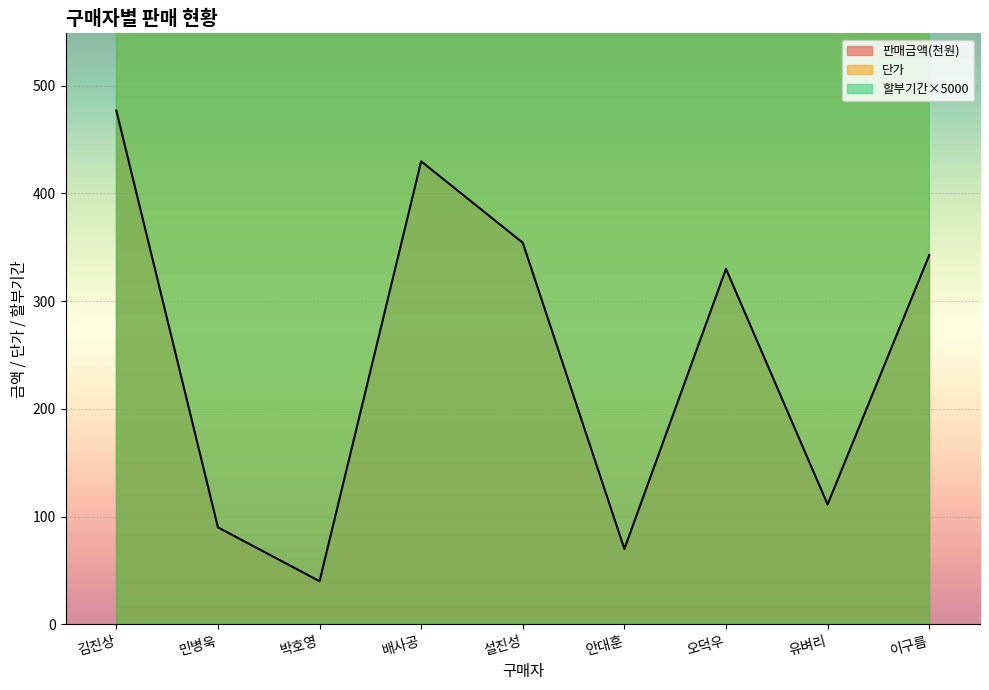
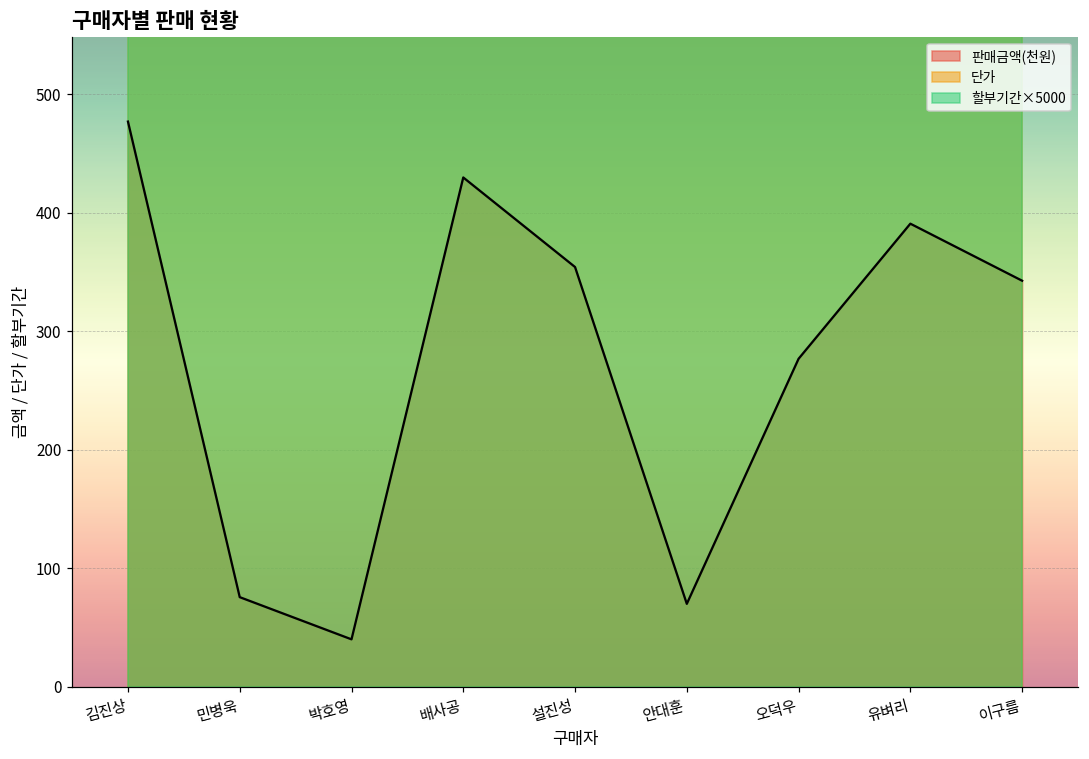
판매금액(천원), 민병욱: 90 -> 76
판매금액(천원), 오덕우: 330 -> 277
판매금액(천원), 유벼리: 111 -> 391
